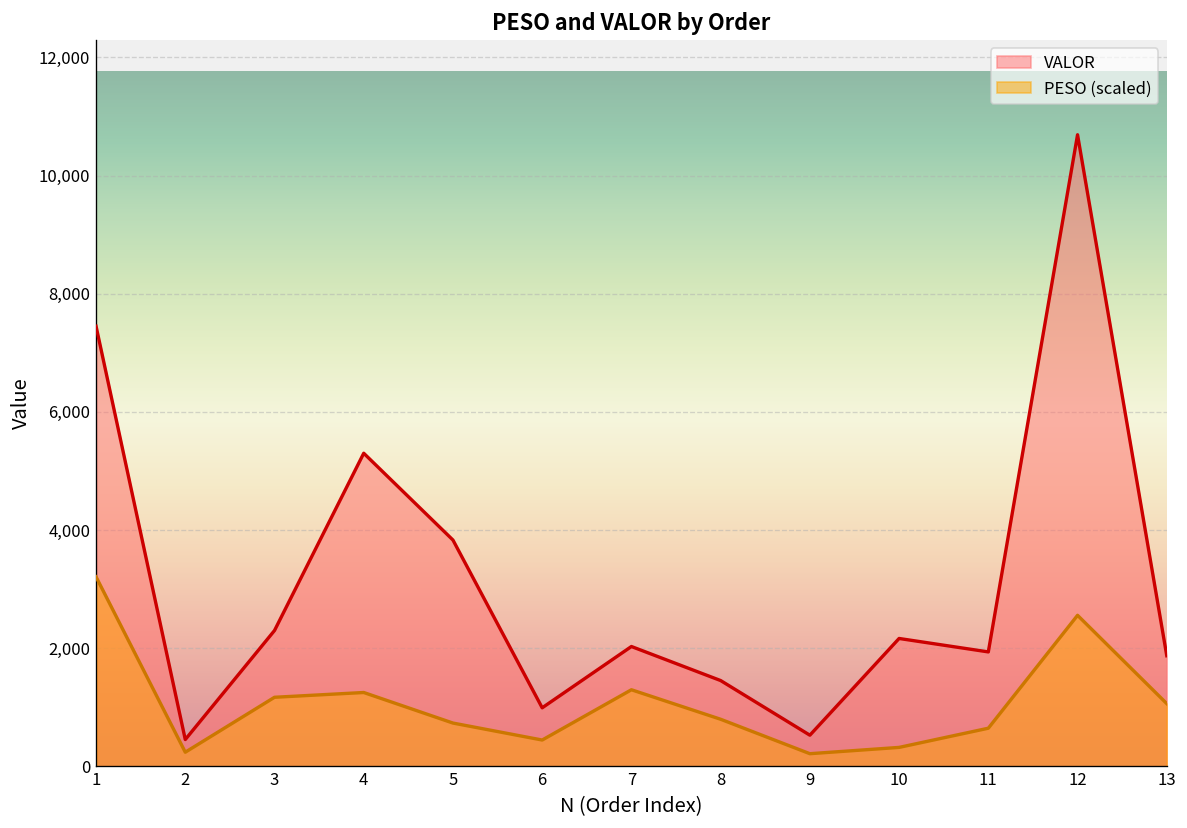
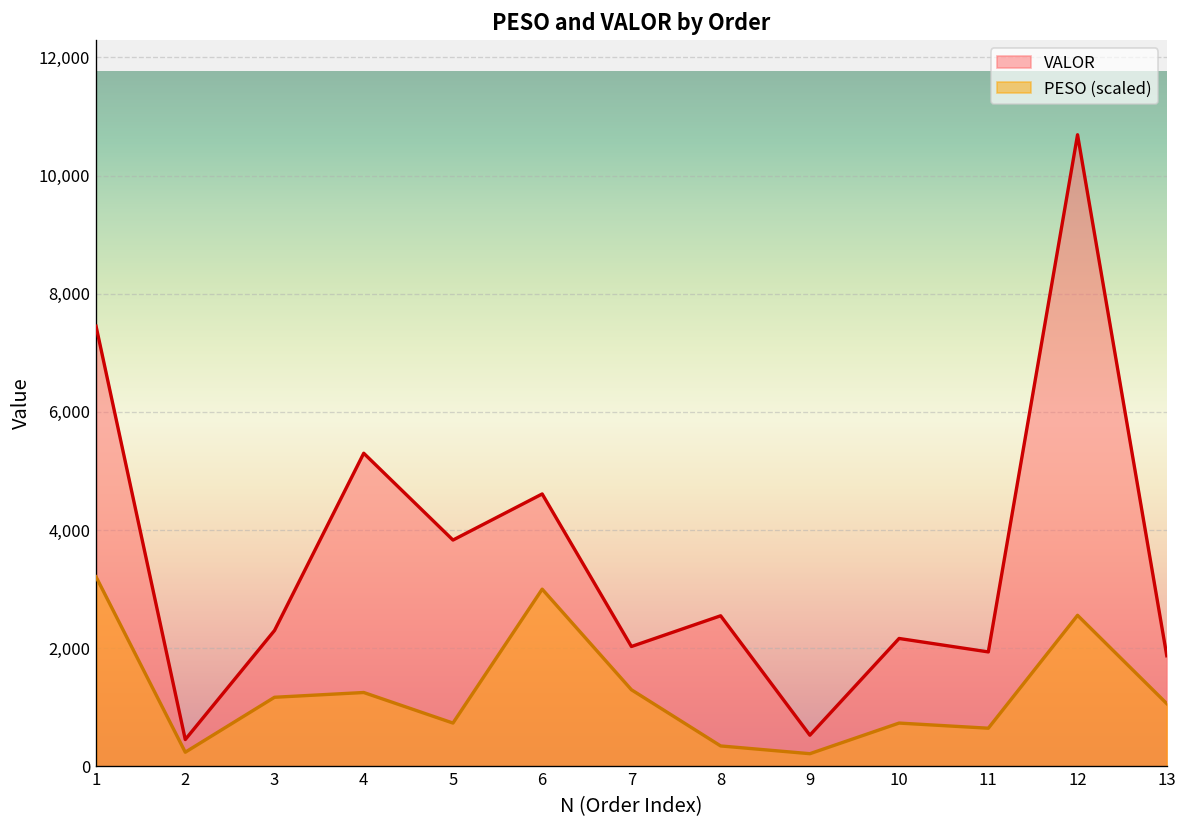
VALOR, 6: 1,000 -> 4,600
PESO (scaled), 6: 400 -> 3,000
VALOR, 8: 1,500 -> 2,500
PESO (scaled), 8: 800 -> 300
PESO (scaled), 10: 300 -> 700
